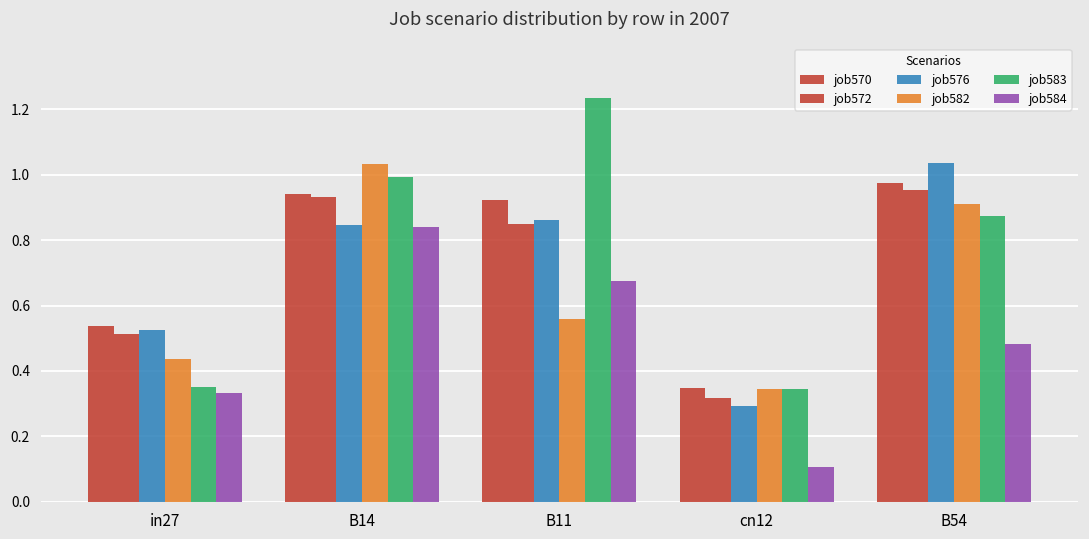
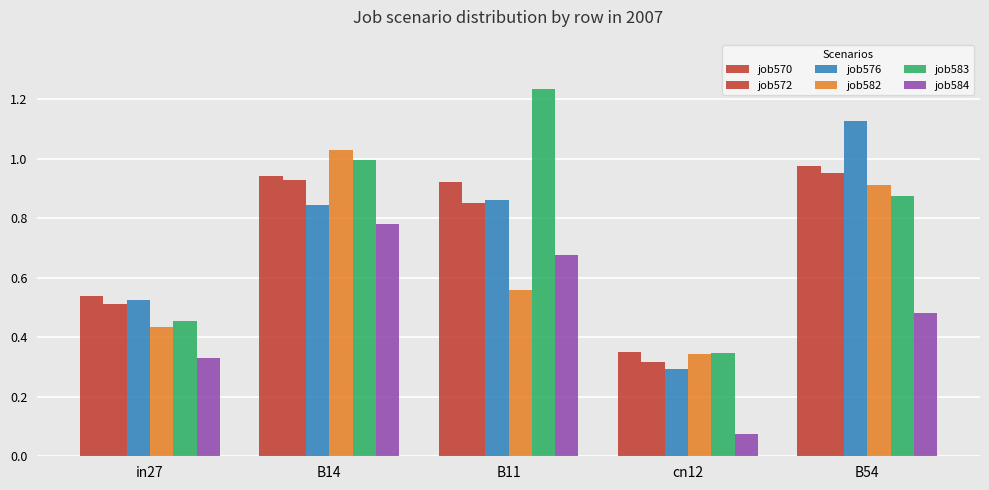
job583, in27: 0.35 -> 0.45
job584, B14: 0.84 -> 0.78
job584, cn12: 0.11 -> 0.07
job576, B54: 1.04 -> 1.13
